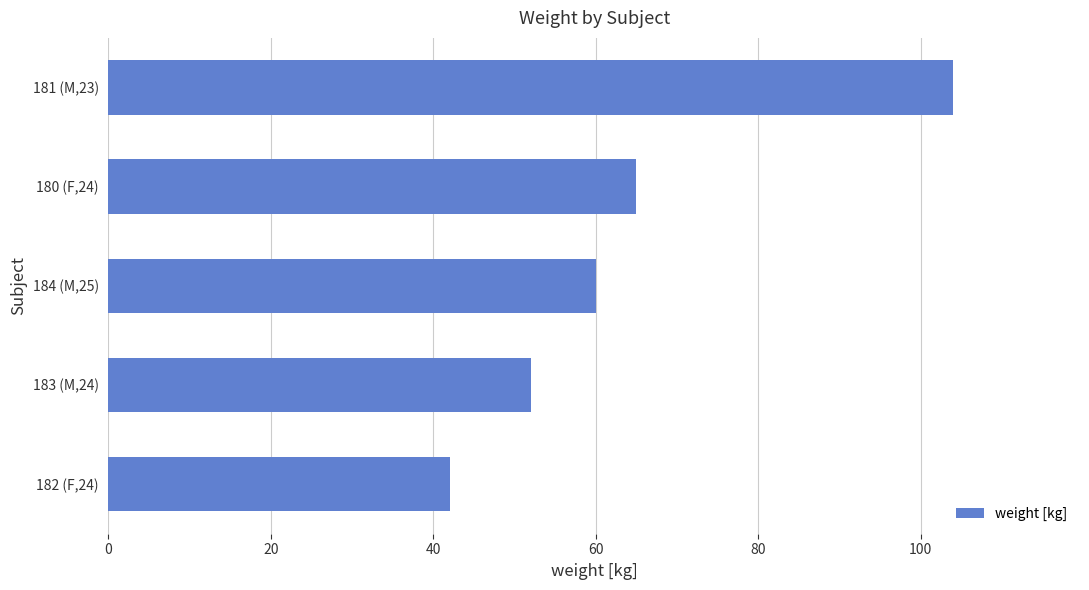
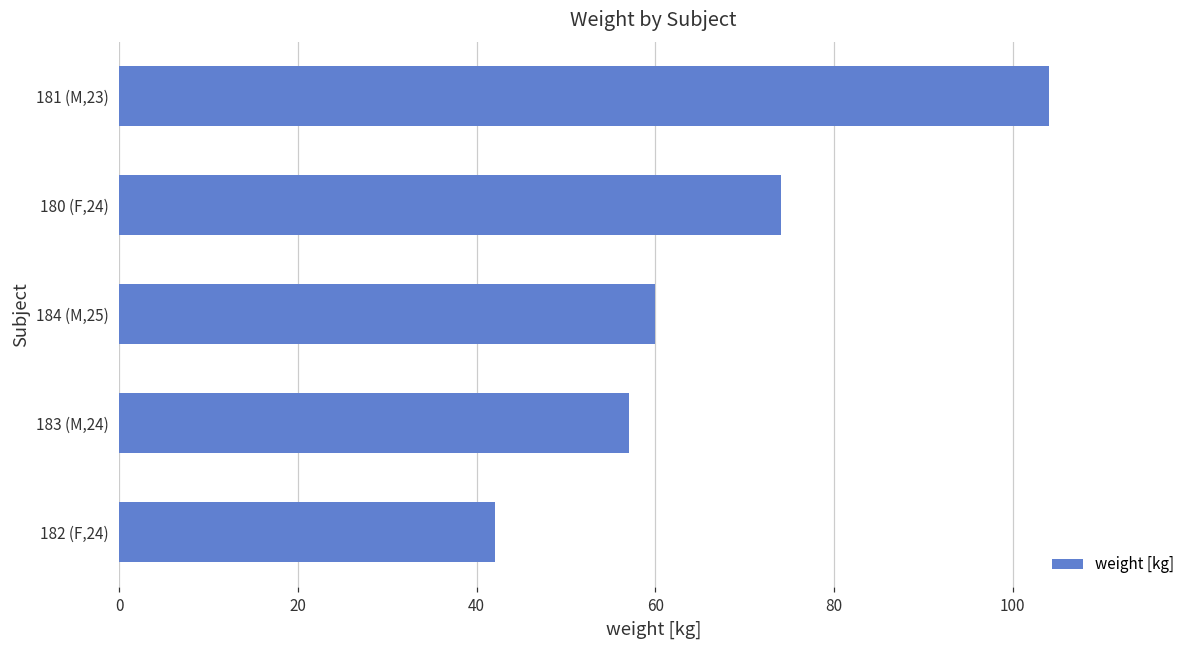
180 (F,24): 65 -> 74
183 (M,24): 52 -> 57
